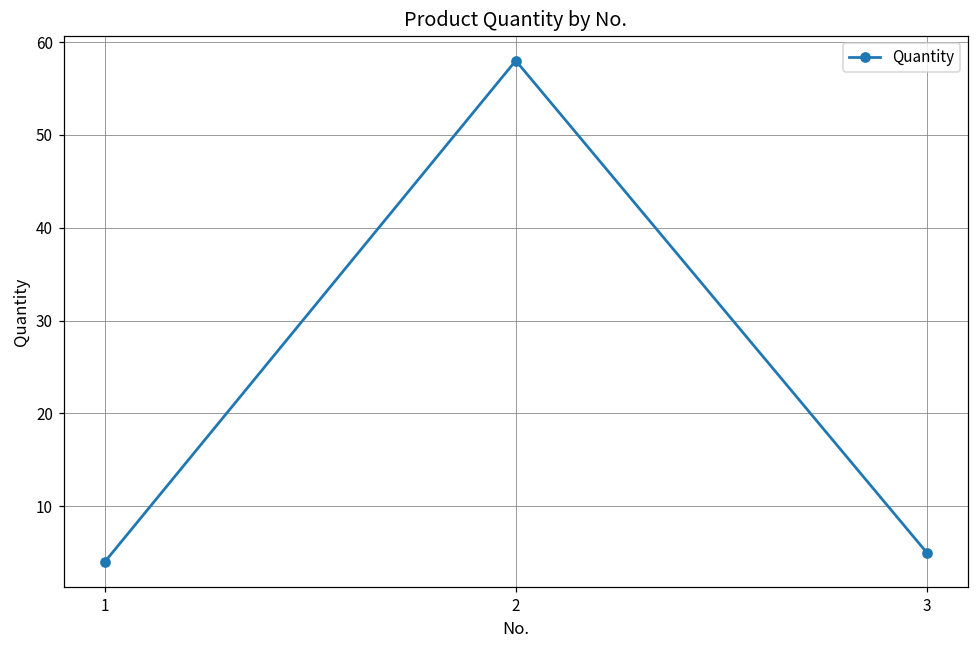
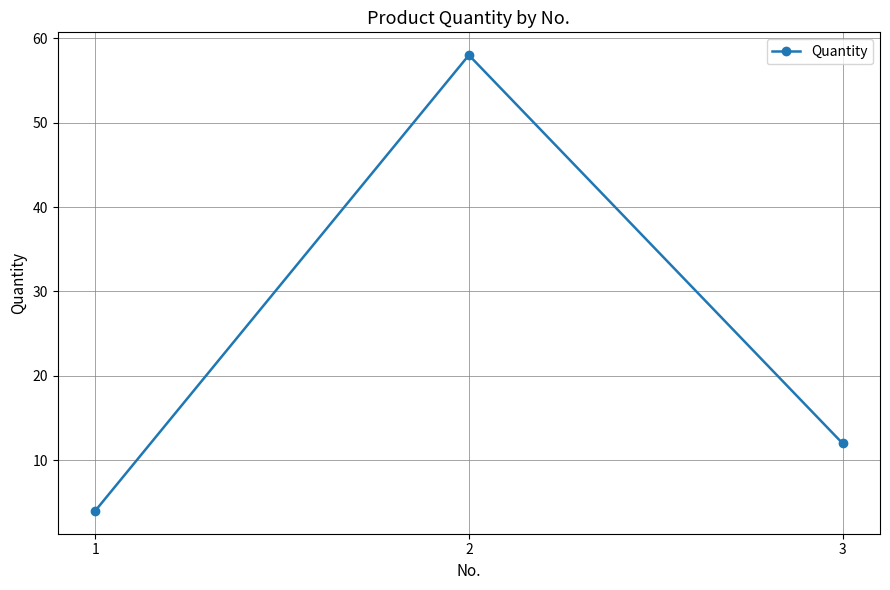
3: 5 -> 12
